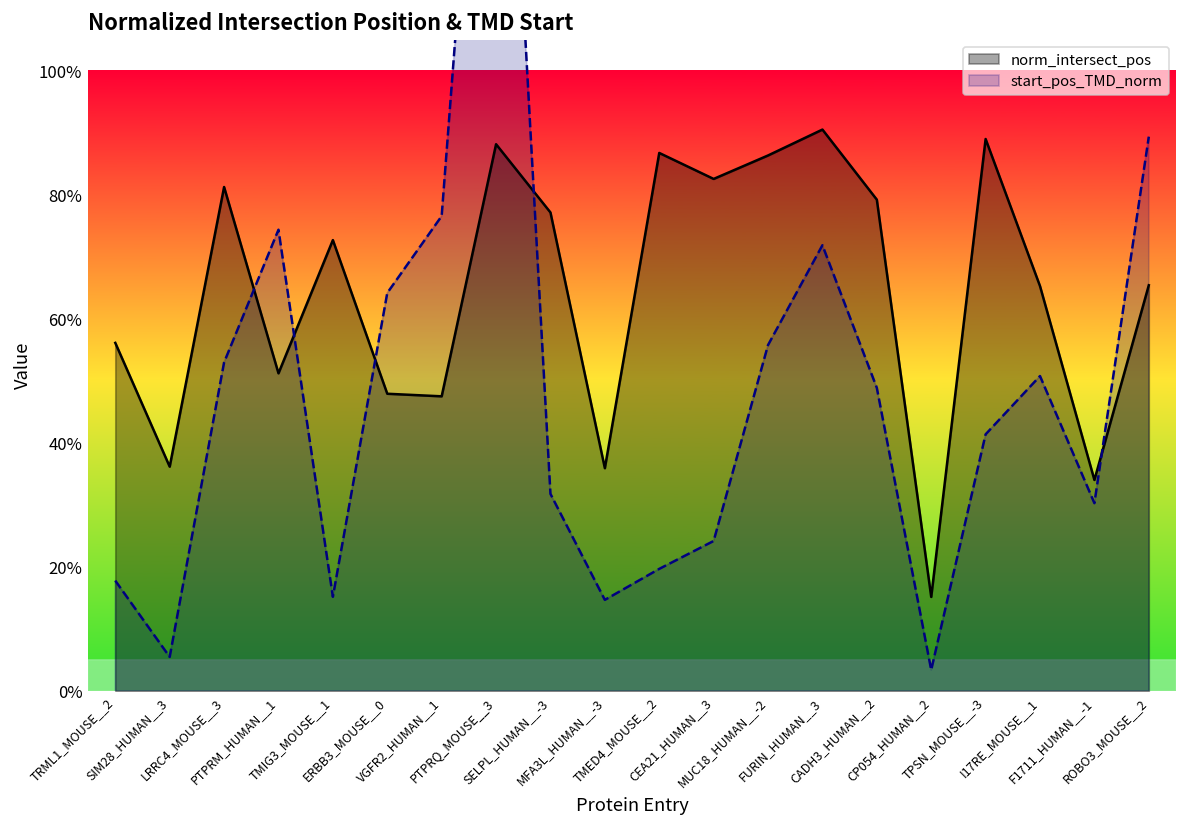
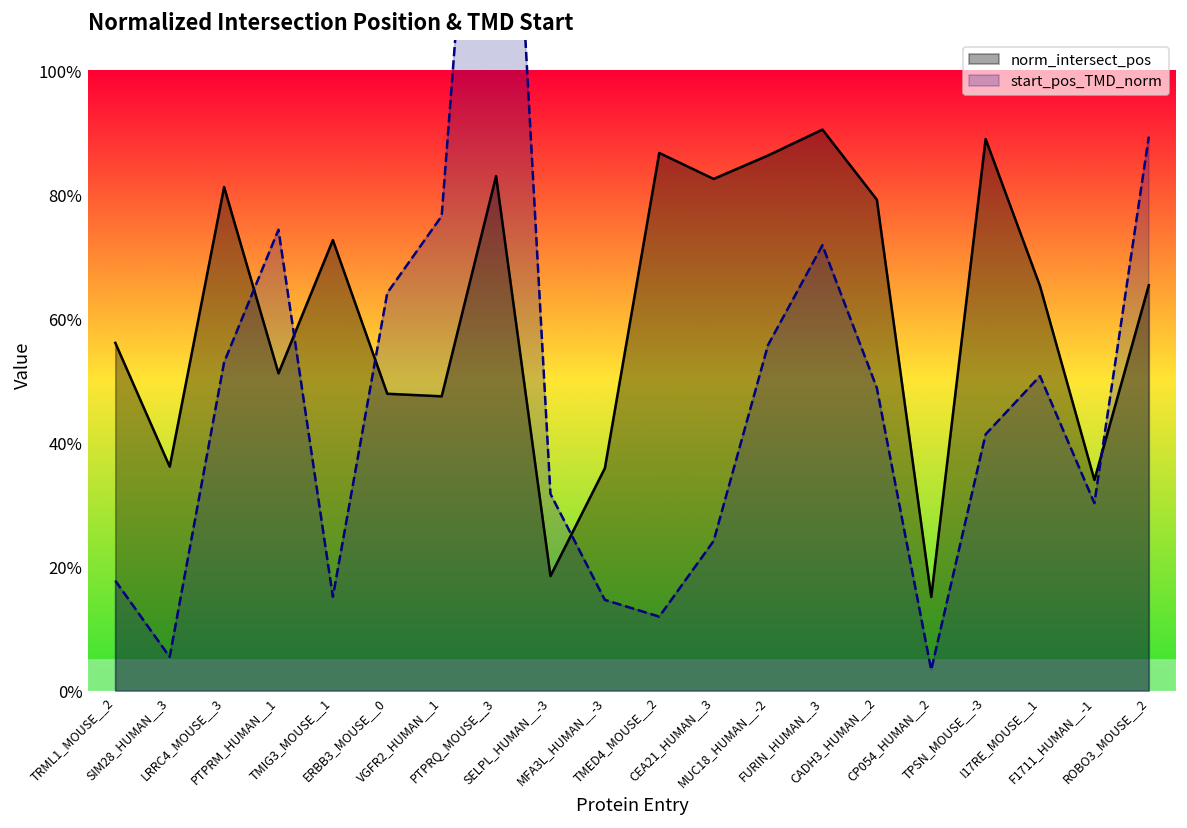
norm_intersect_pos, PTPRQ_MOUSE__3: 88% -> 83%
norm_intersect_pos, SELPL_HUMAN__-3: 77% -> 19%
start_pos_TMD_norm, TMED4_MOUSE__2: 20% -> 12%
